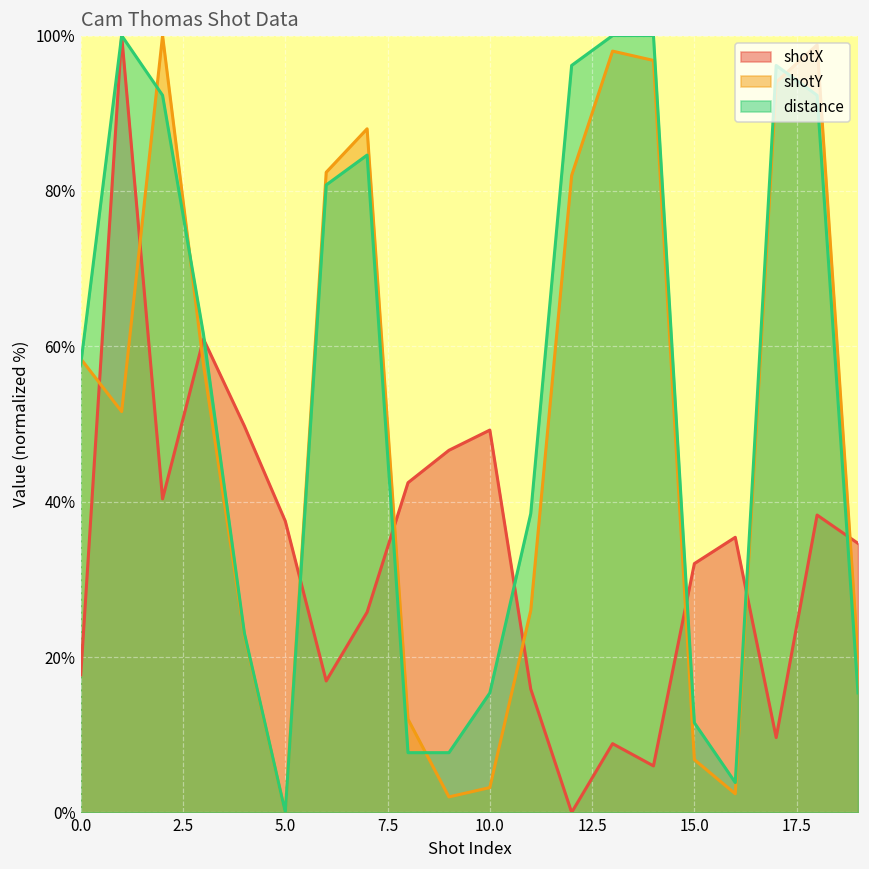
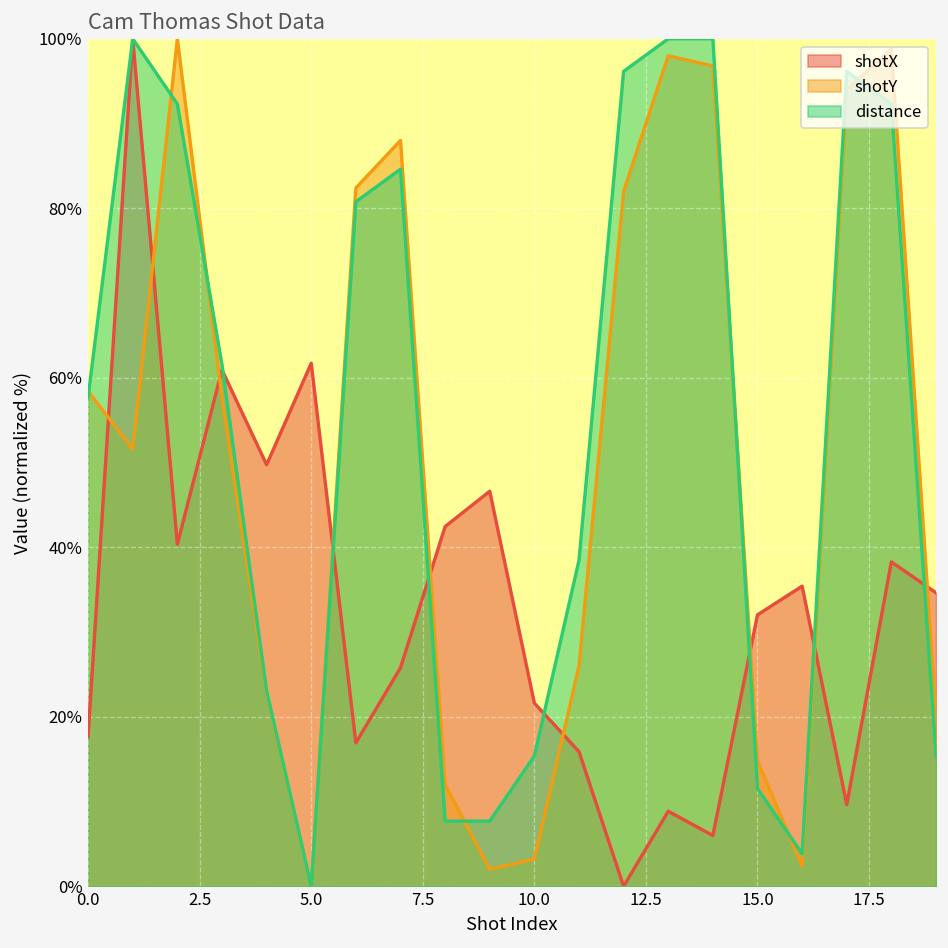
shotX, 5.0: 38% -> 62%
shotX, 10.0: 49% -> 22%
shotY, 15.0: 7% -> 15%
